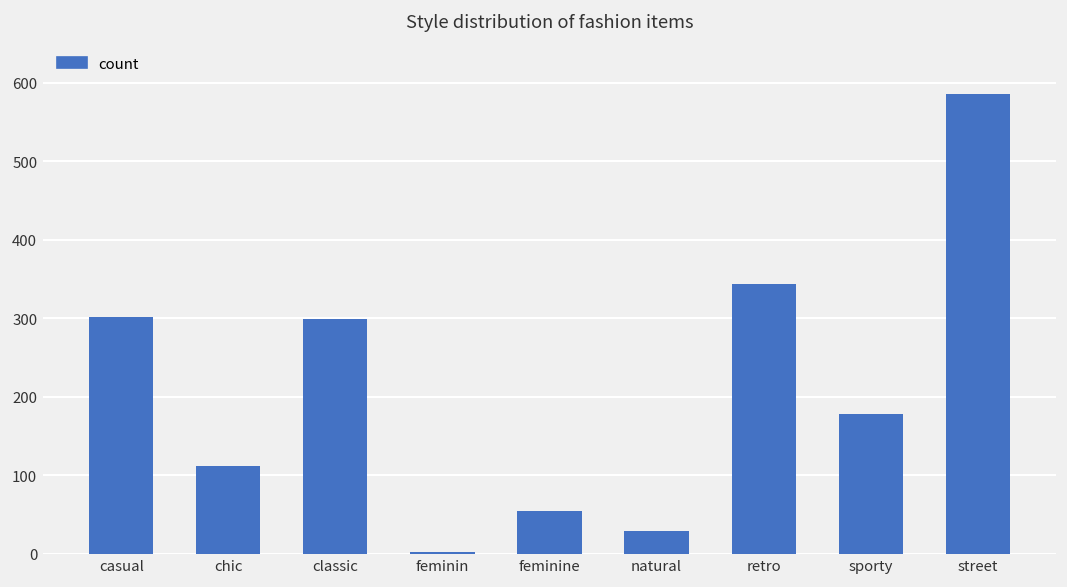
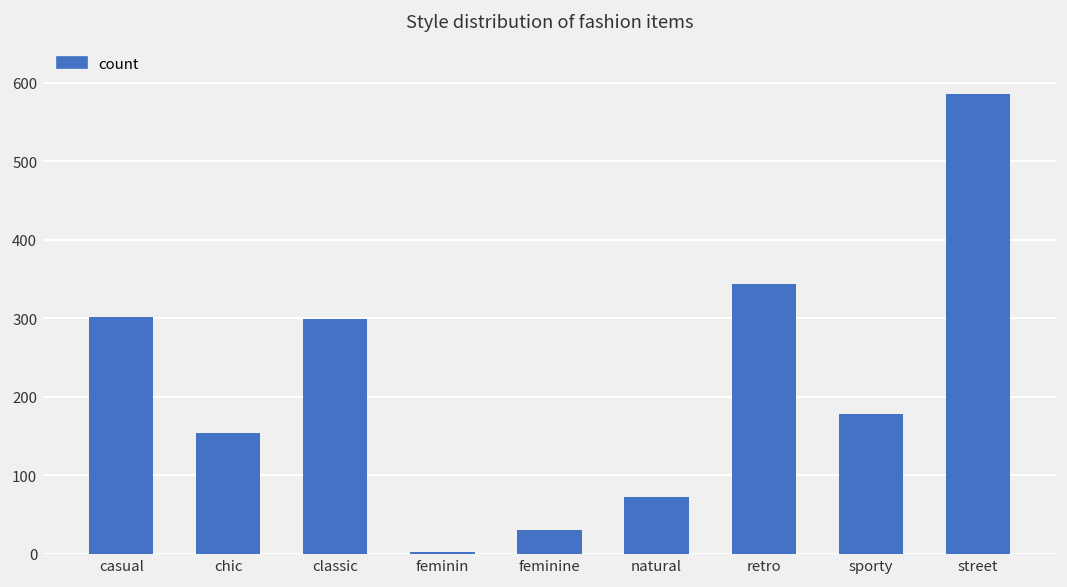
chic: 110 -> 150
feminine: 50 -> 30
natural: 30 -> 70
